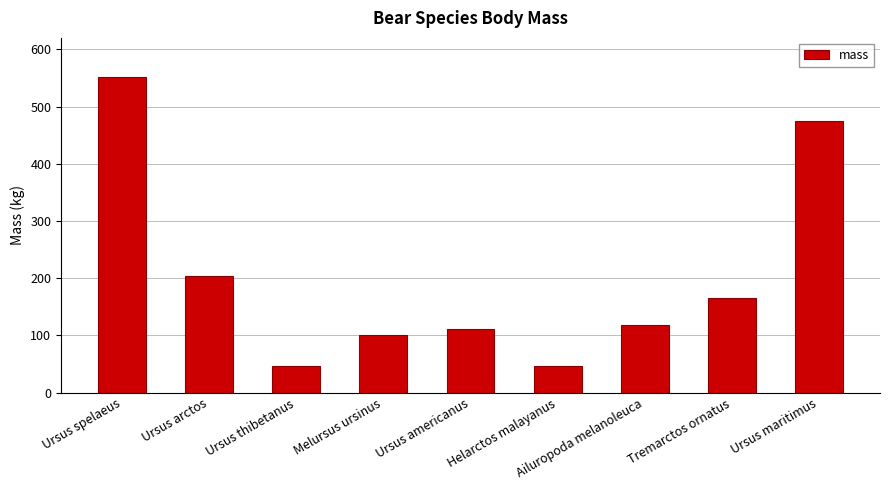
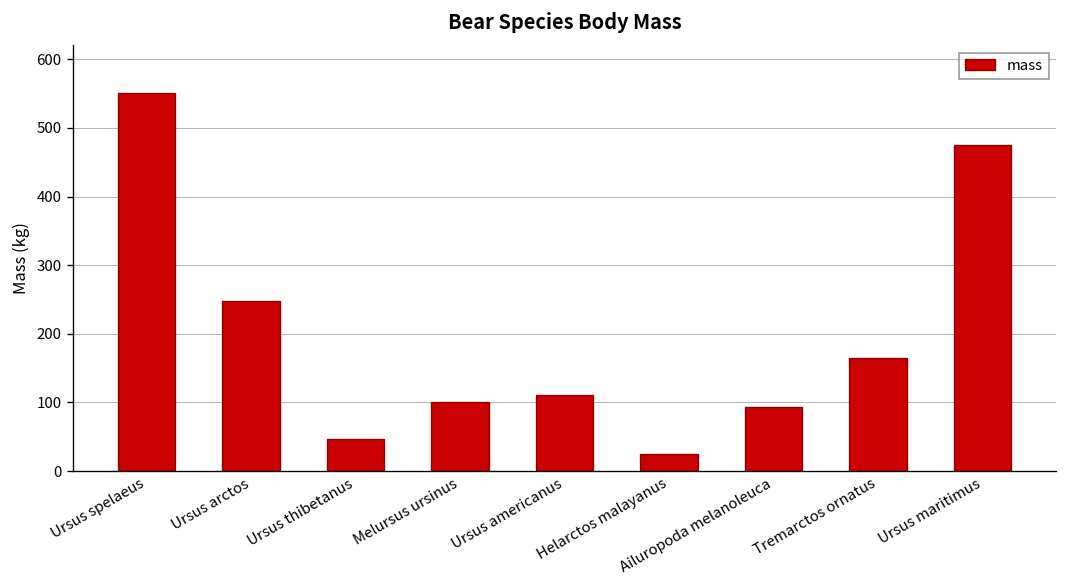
Ursus arctos: 200 -> 250
Helarctos malayanus: 50 -> 30
Ailuropoda melanoleuca: 120 -> 90
